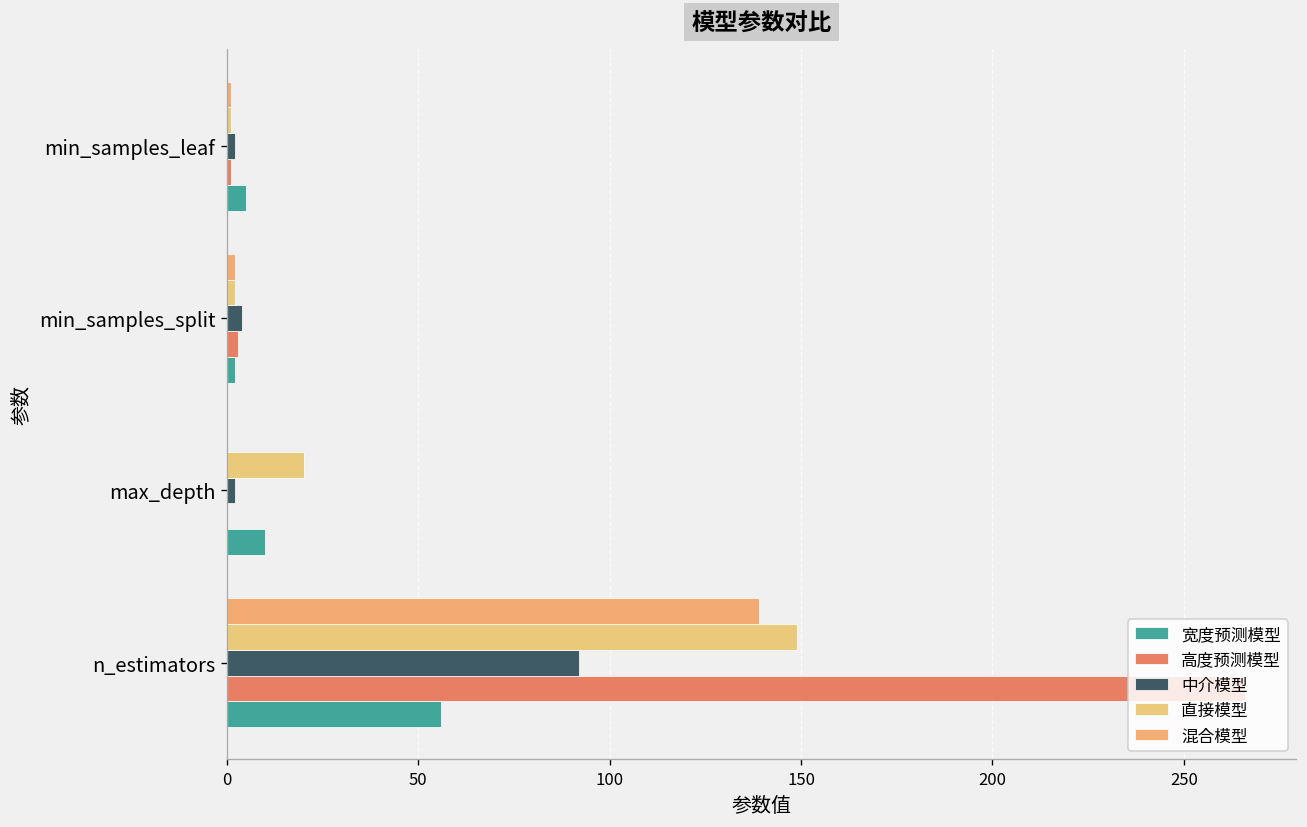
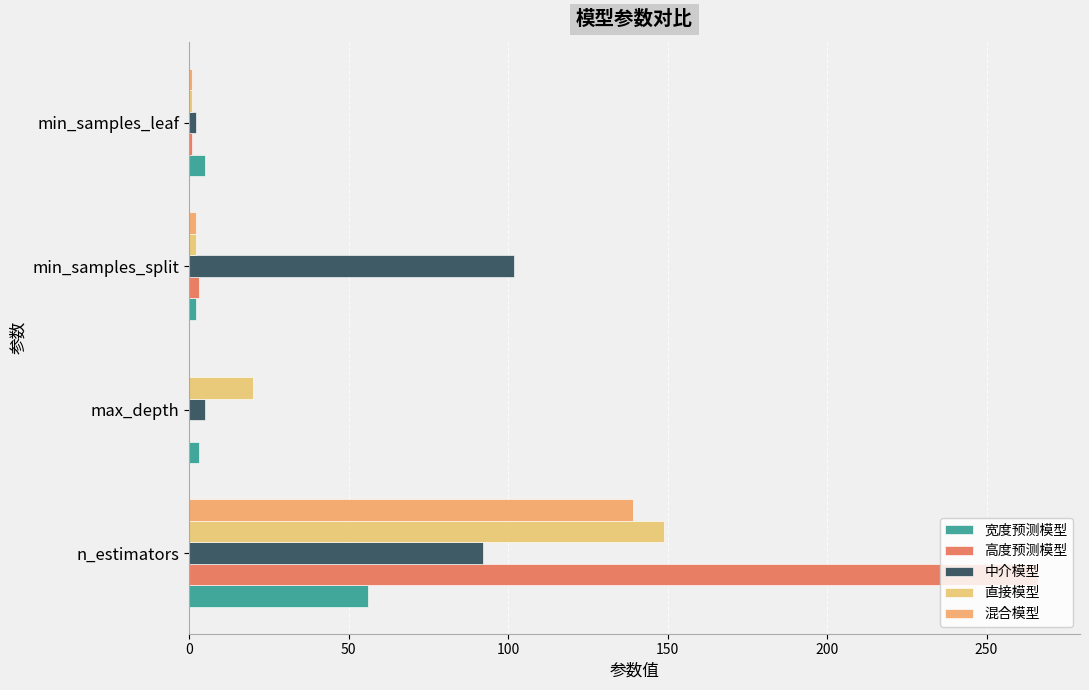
中介模型, min_samples_split: 4 -> 102
中介模型, max_depth: 2 -> 5
宽度预测模型, max_depth: 10 -> 3
